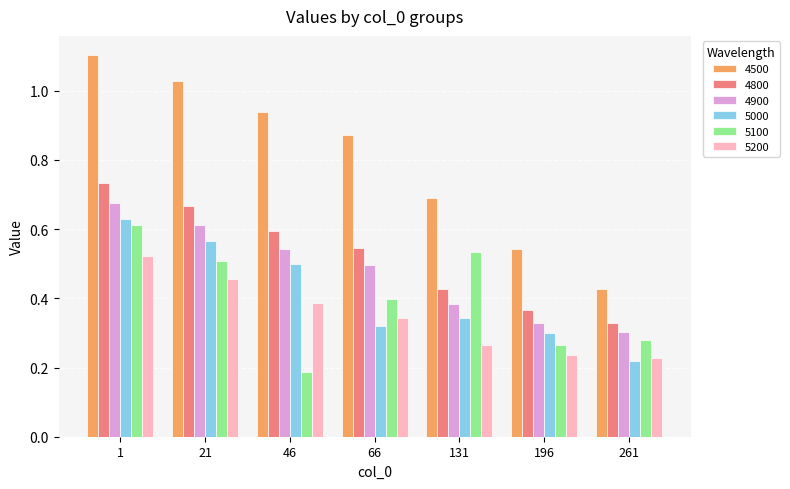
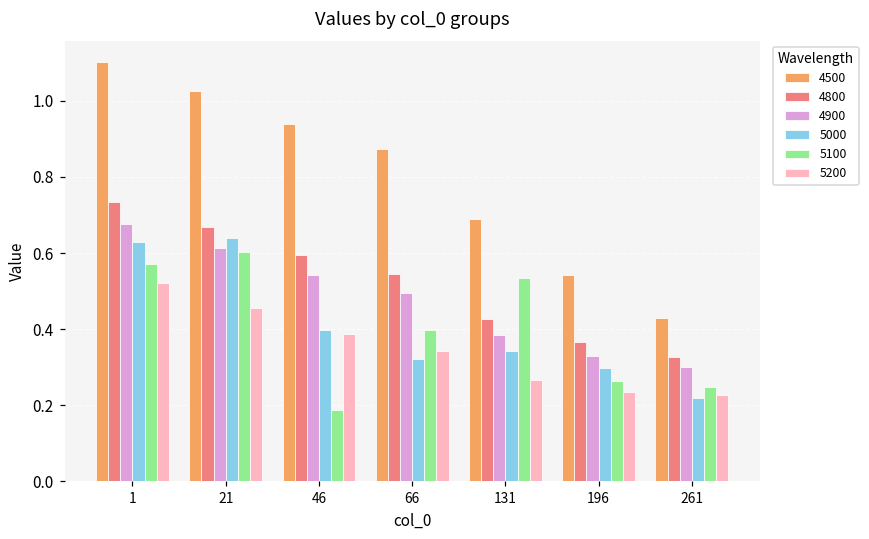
5100, 1: 0.61 -> 0.57
5000, 21: 0.57 -> 0.64
5100, 21: 0.51 -> 0.60
5000, 46: 0.50 -> 0.40
5100, 261: 0.28 -> 0.25
